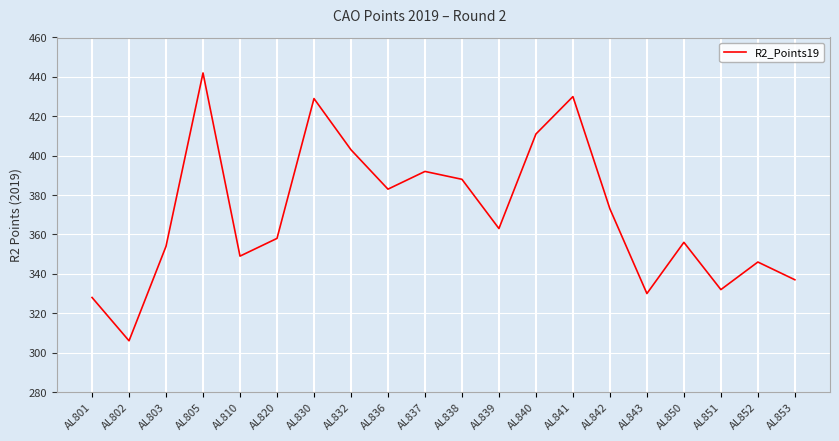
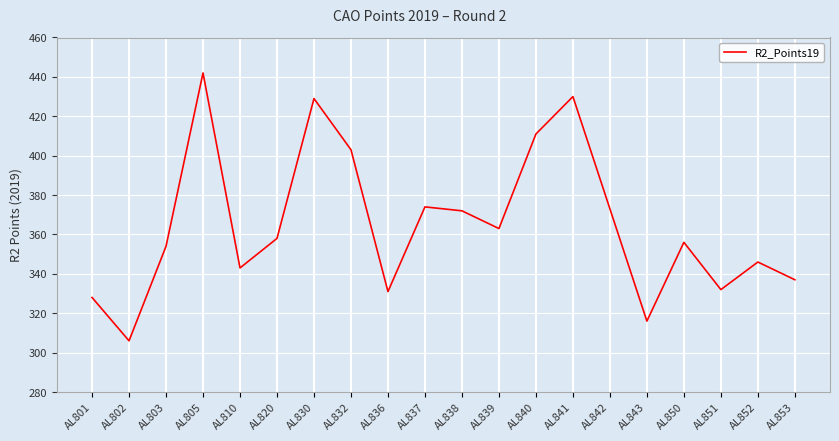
AL810: 349 -> 343
AL836: 383 -> 331
AL837: 392 -> 374
AL838: 388 -> 372
AL843: 330 -> 316
